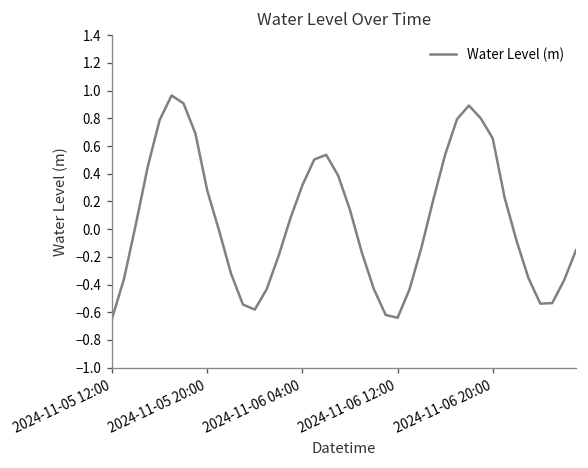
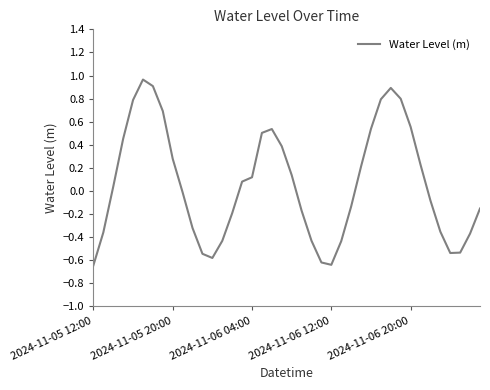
2024-11-06 04:00: 0.32 -> 0.12
2024-11-06 20:00: 0.66 -> 0.56
